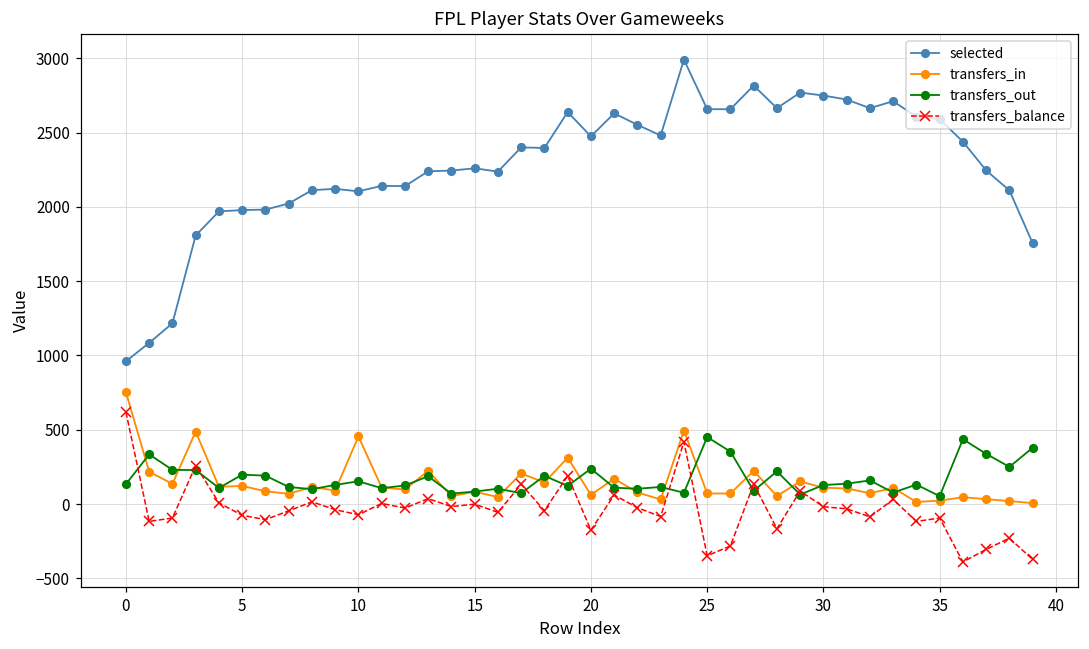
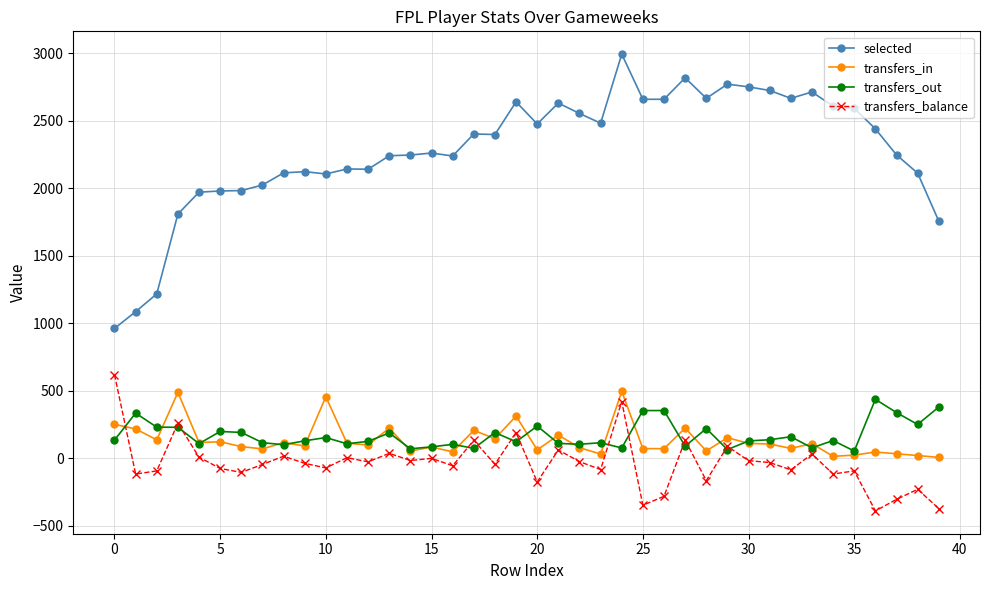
transfers_in, 0: 750 -> 250
transfers_out, 25: 450 -> 350
